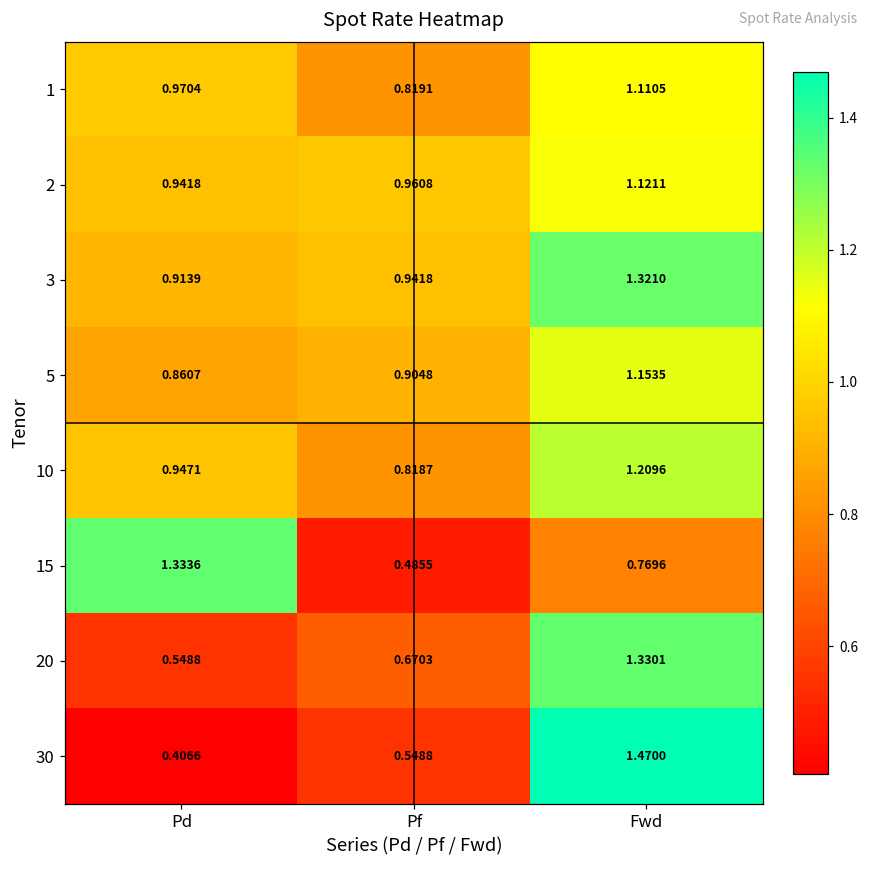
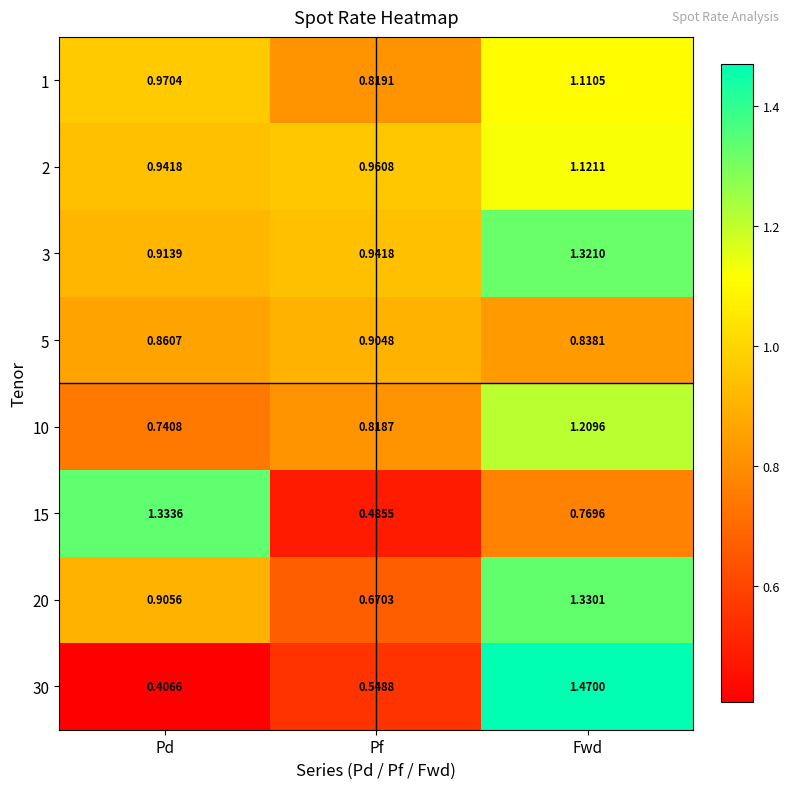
5, Fwd: 1.1535 -> 0.8381
10, Pd: 0.9471 -> 0.7408
20, Pd: 0.5488 -> 0.9056
